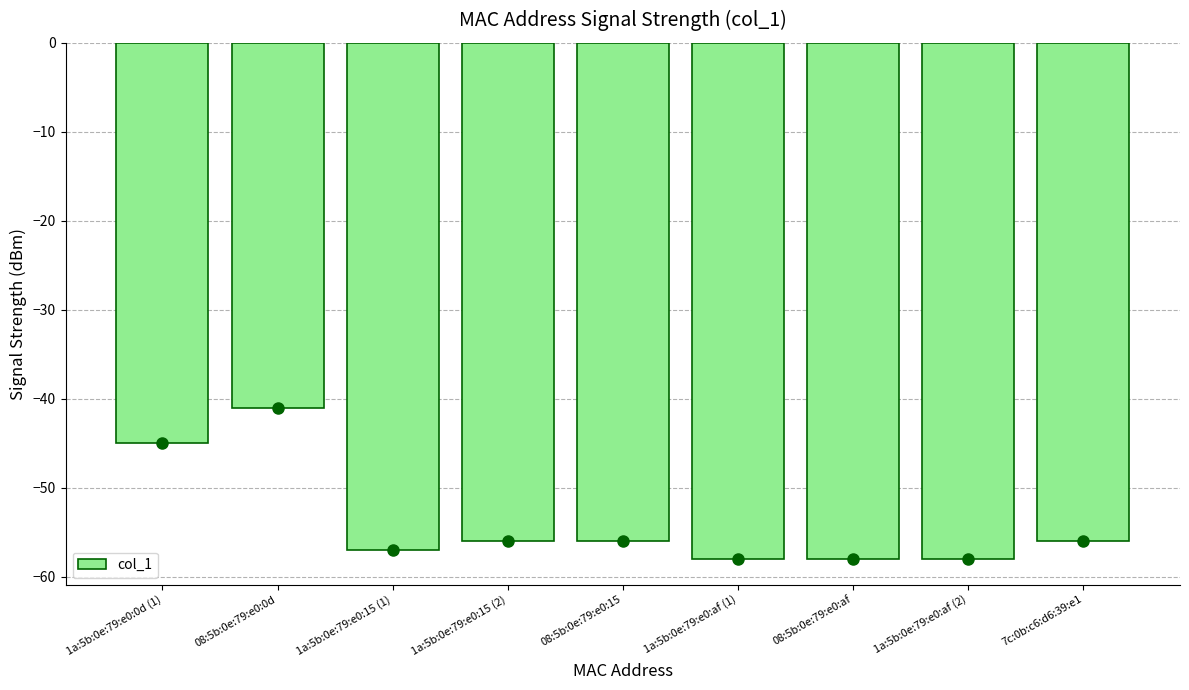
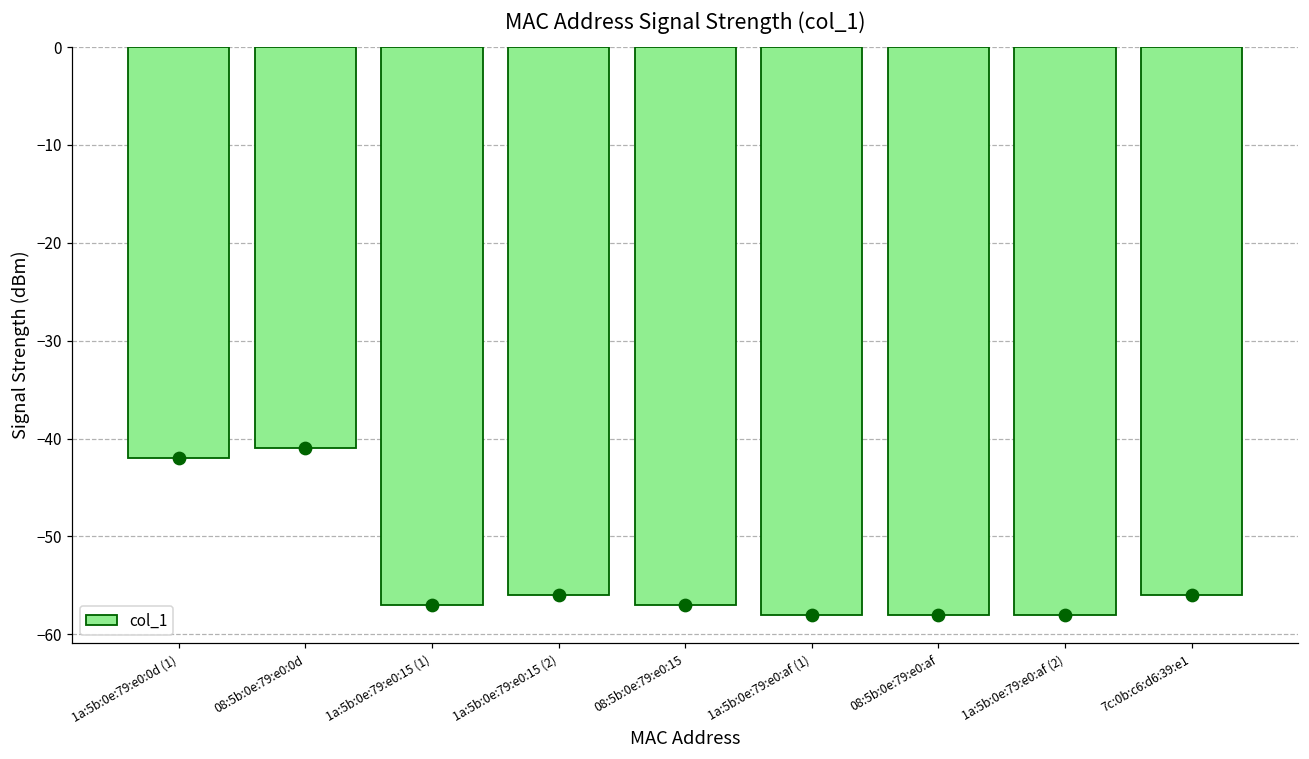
1a:5b:0e:79:e0:0d (1): -45 -> -42
08:5b:0e:79:e0:15: -56 -> -57
